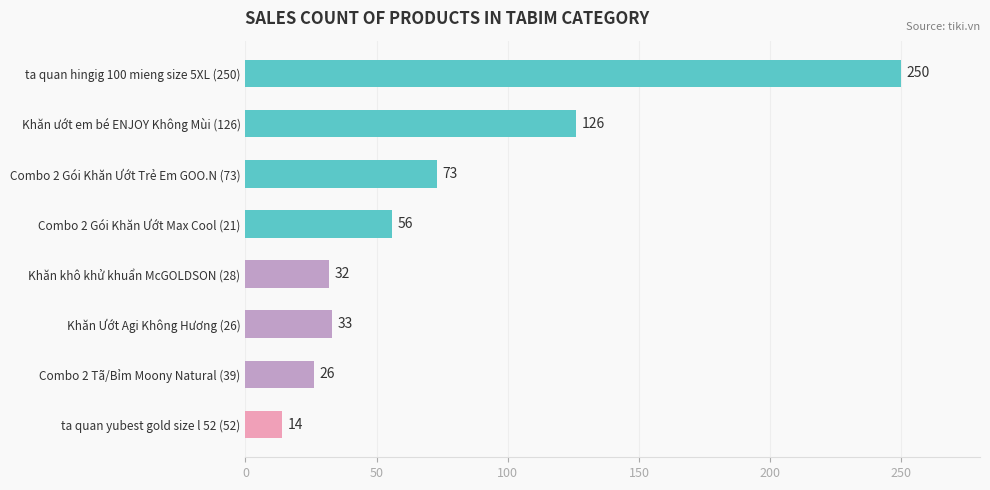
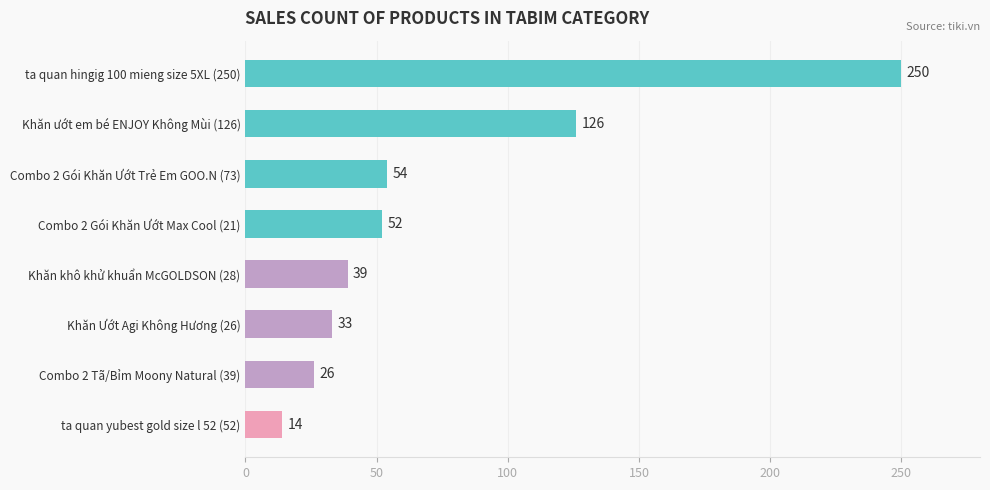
Combo 2 Gói Khăn Ướt Trẻ Em GOO.N (73): 73 -> 54
Combo 2 Gói Khăn Ướt Max Cool (21): 56 -> 52
Khăn khô khử khuẩn McGOLDSON (28): 32 -> 39
